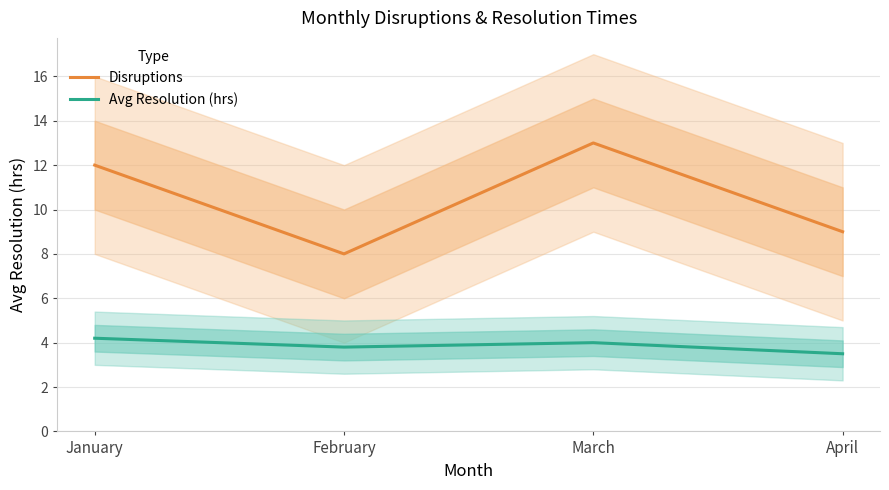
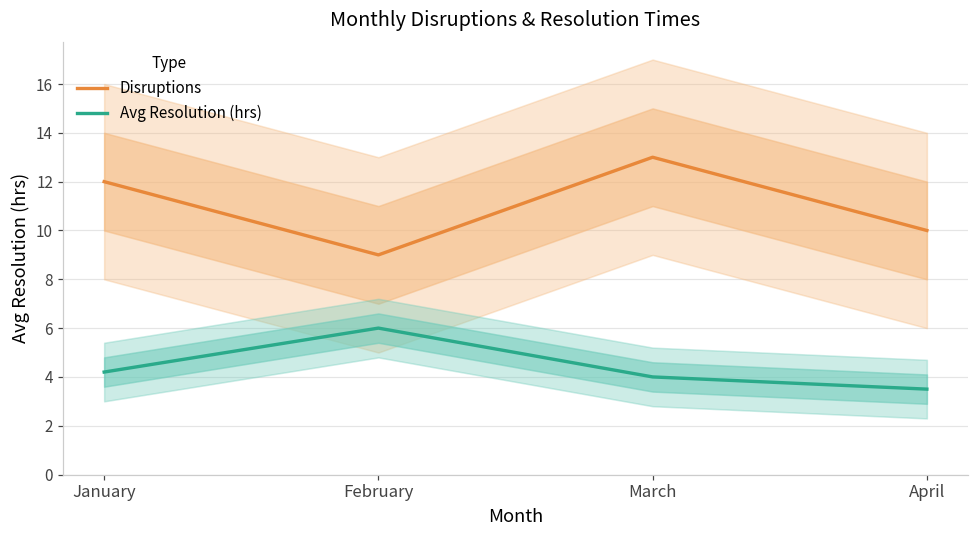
Disruptions, February: 8 -> 9
Avg Resolution (hrs), February: 3.8 -> 6.0
Disruptions, April: 9 -> 10
